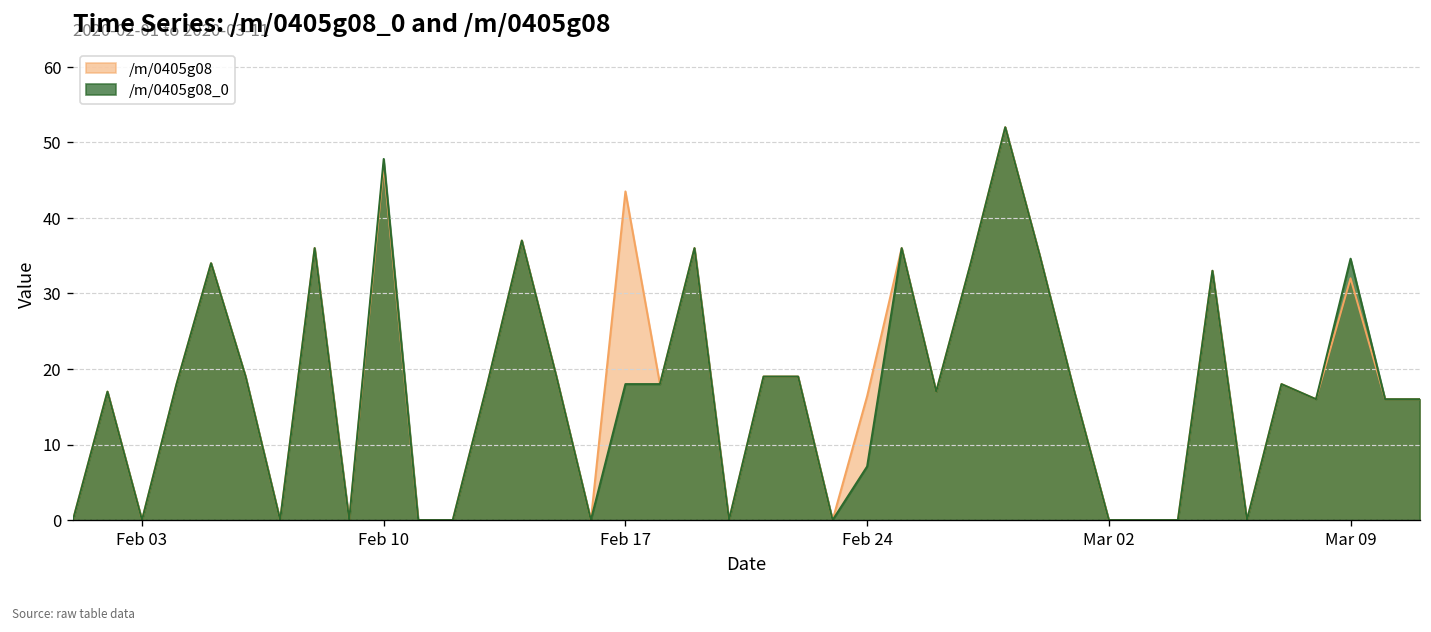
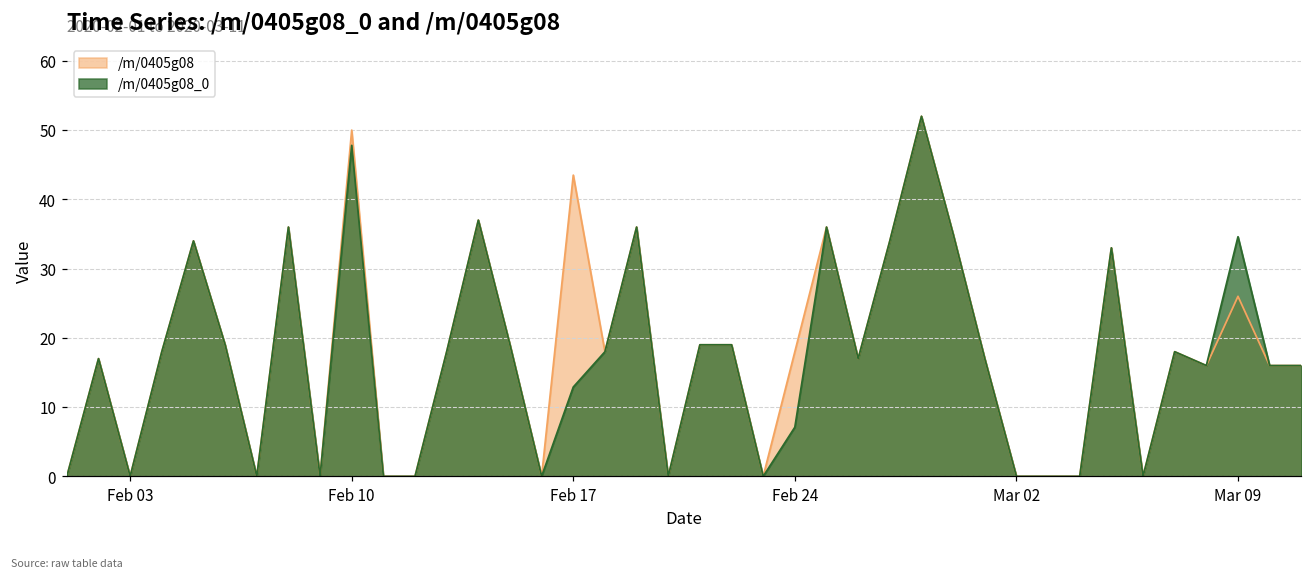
/m/0405g08, Feb 10: 47 -> 50
/m/0405g08_0, Feb 17: 18 -> 13
/m/0405g08, Feb 24: 16 -> 18
/m/0405g08, Mar 09: 32 -> 26
